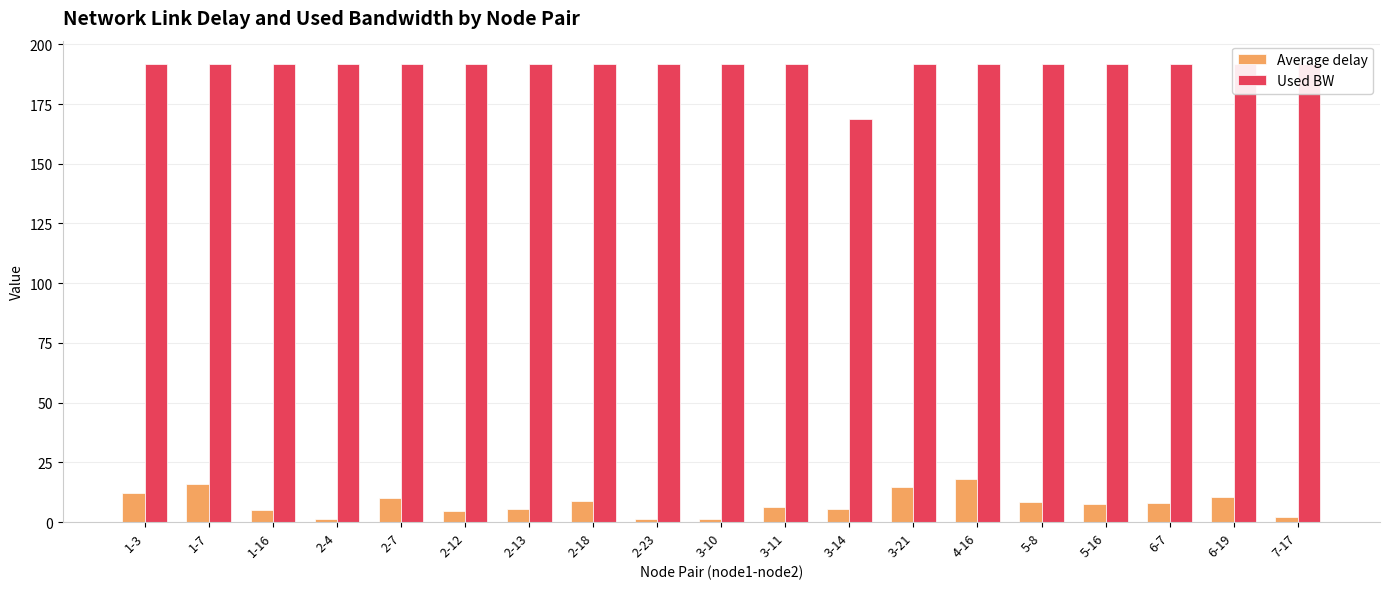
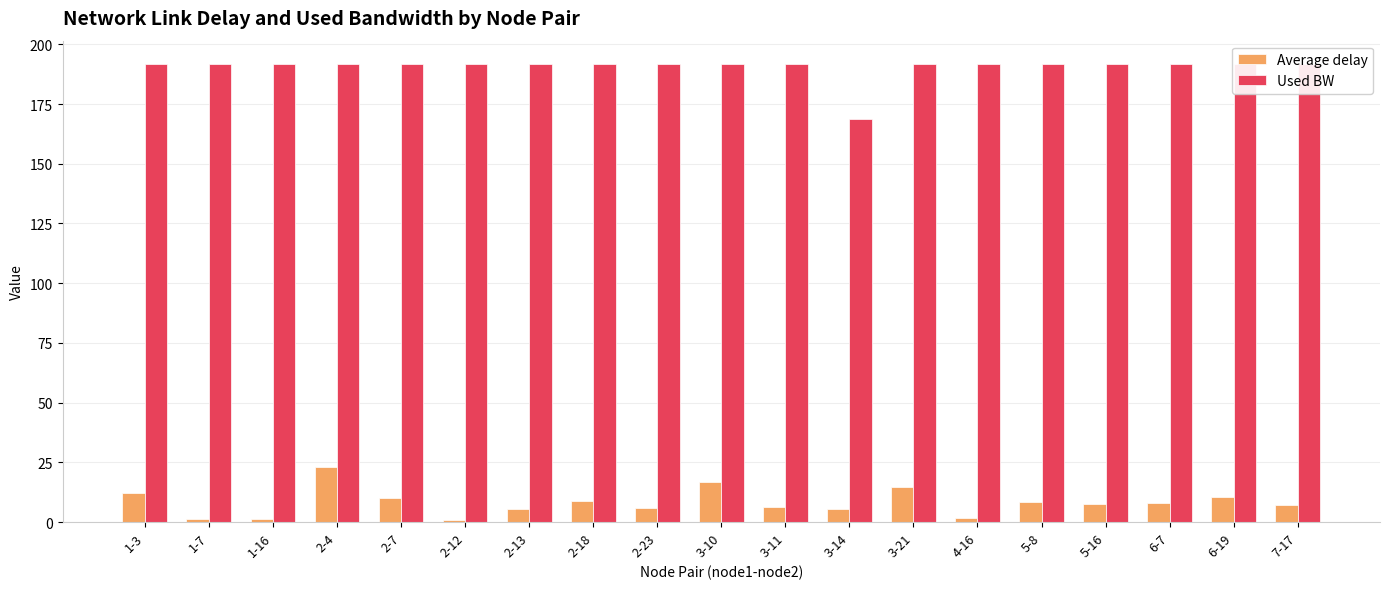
Average delay, 1-7: 16 -> 1
Average delay, 1-16: 5 -> 1
Average delay, 2-4: 1 -> 23
Average delay, 2-12: 5 -> 1
Average delay, 2-23: 1 -> 6
Average delay, 3-10: 1 -> 17
Average delay, 4-16: 18 -> 2
Average delay, 7-17: 2 -> 7
